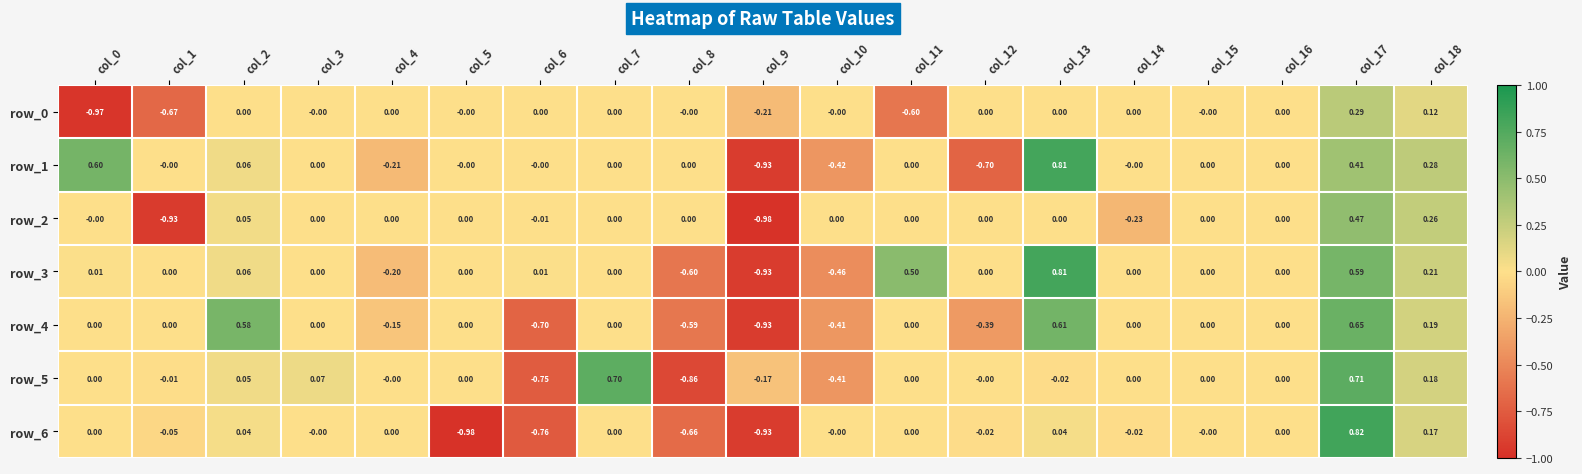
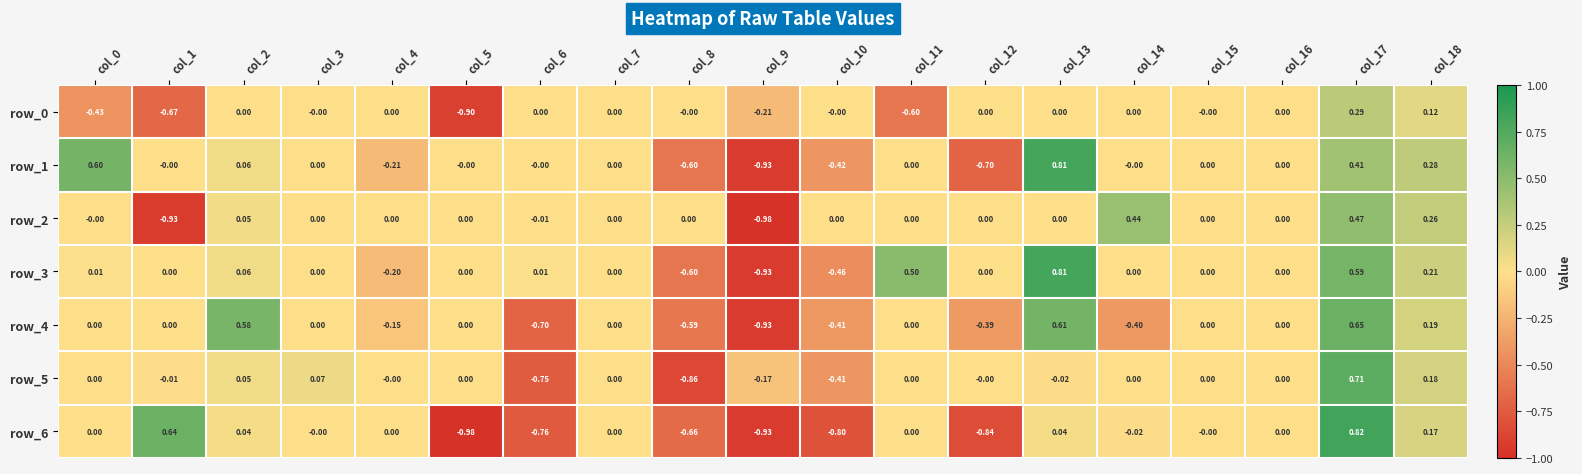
row_0, col_0: -0.97 -> -0.43
row_0, col_5: -0.00 -> -0.90
row_1, col_8: 0.00 -> -0.60
row_2, col_14: -0.23 -> 0.44
row_4, col_14: 0.00 -> -0.40
row_5, col_7: 0.70 -> 0.00
row_6, col_1: -0.05 -> 0.64
row_6, col_10: -0.00 -> -0.80
row_6, col_12: -0.02 -> -0.84
